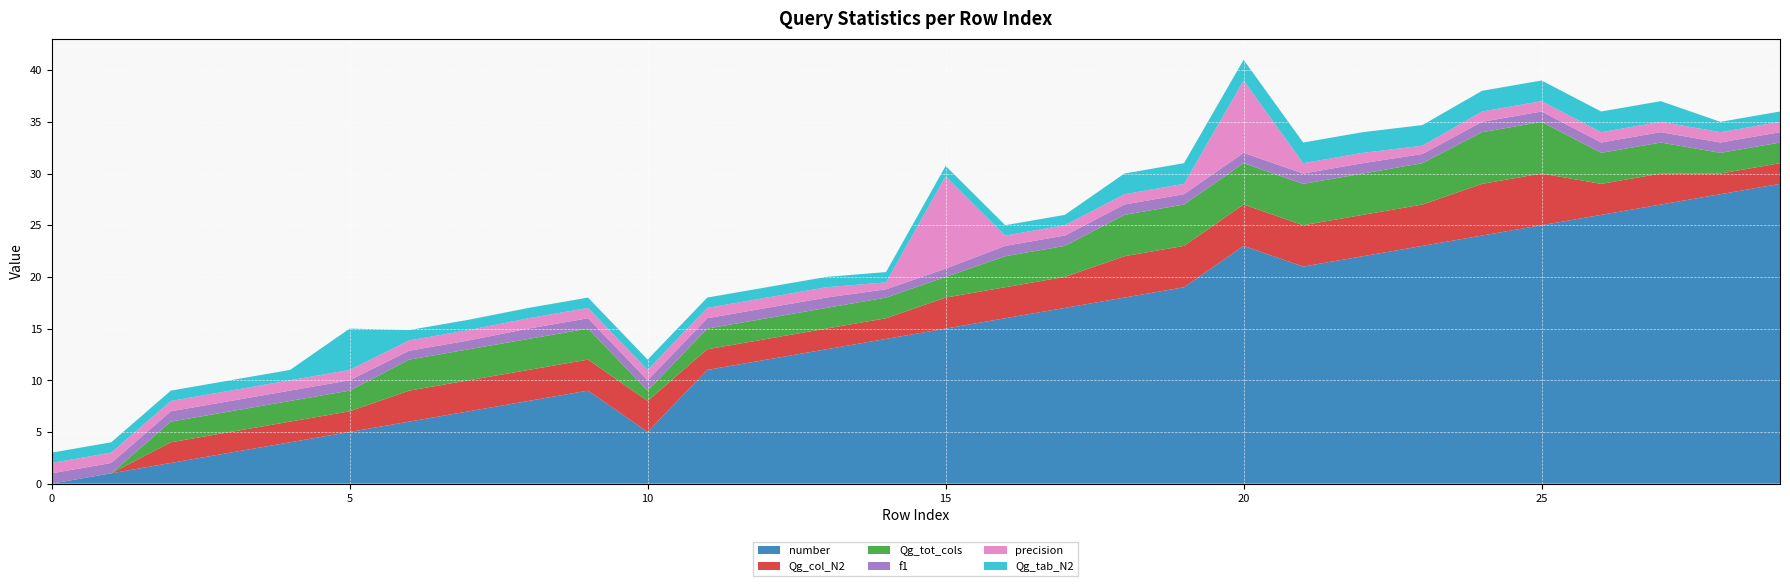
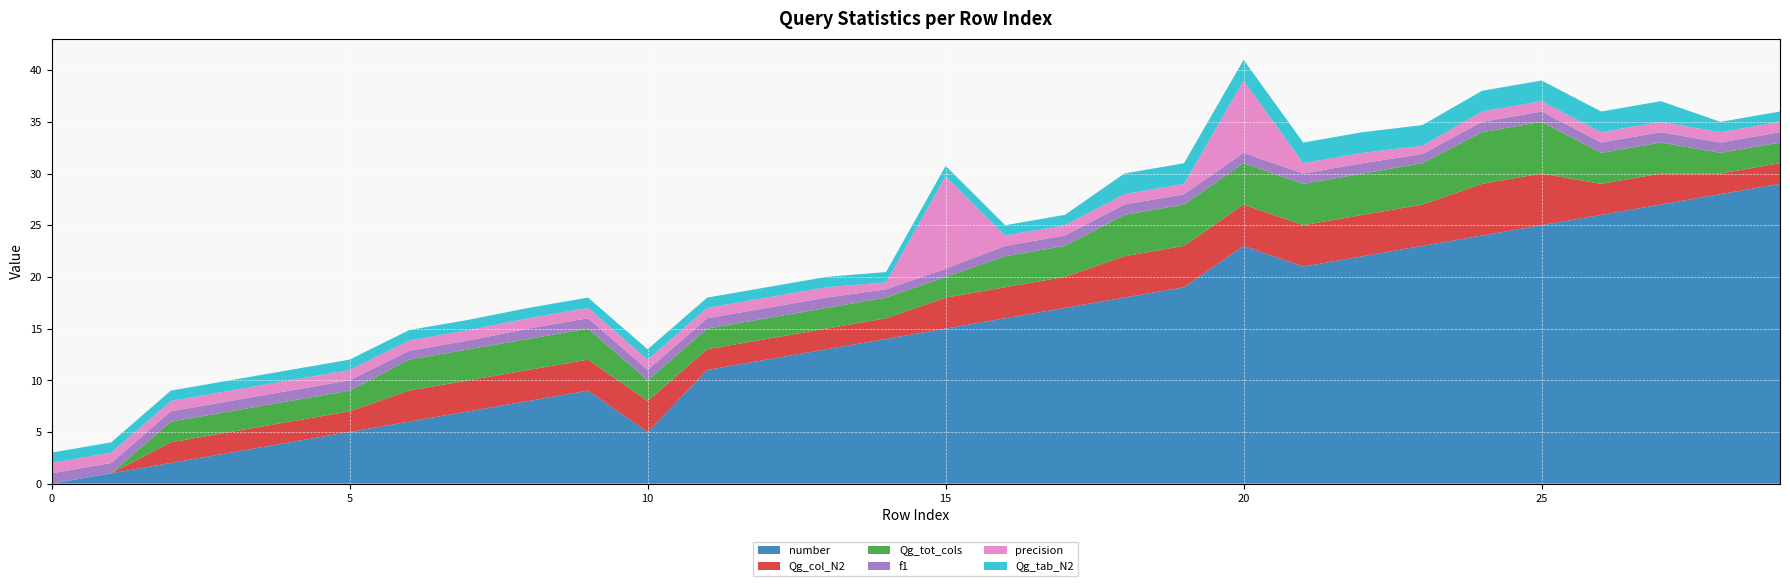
Qg_tab_N2, 5: 4 -> 1
Qg_tot_cols, 10: 1 -> 2
